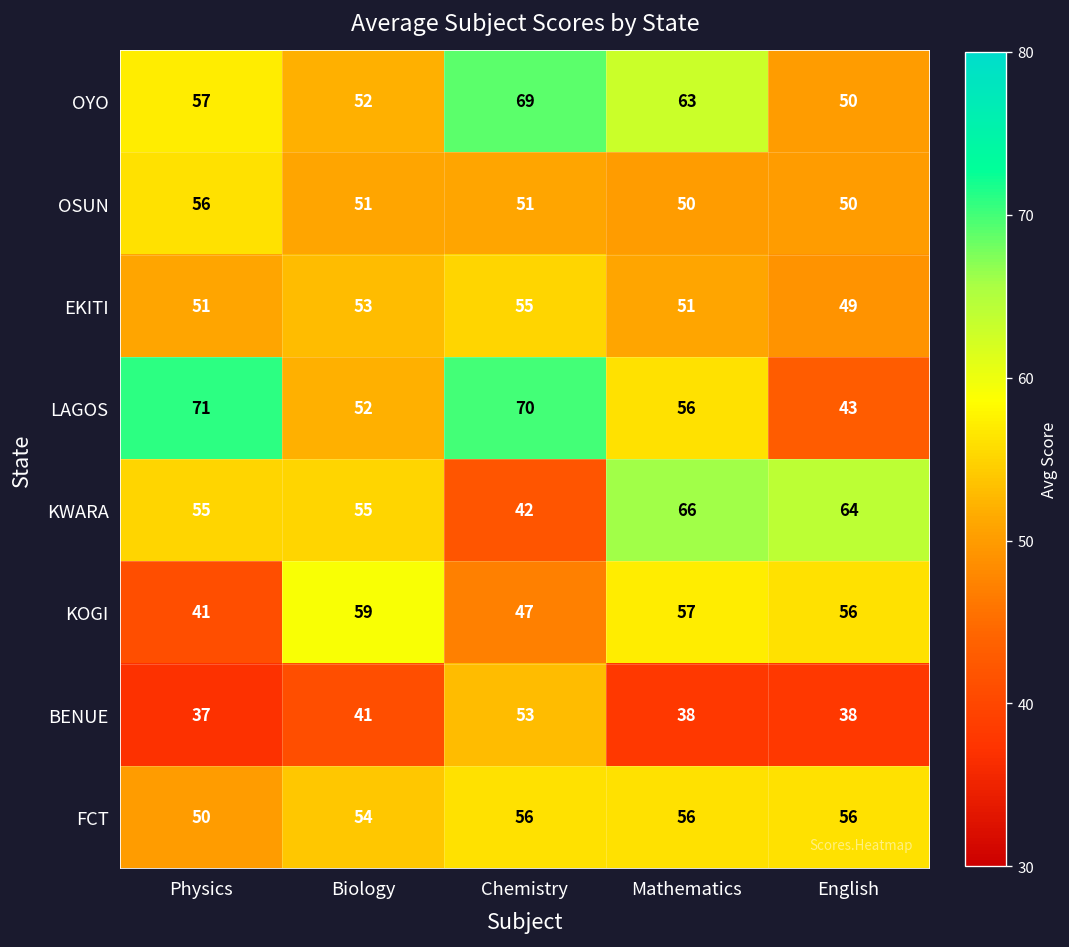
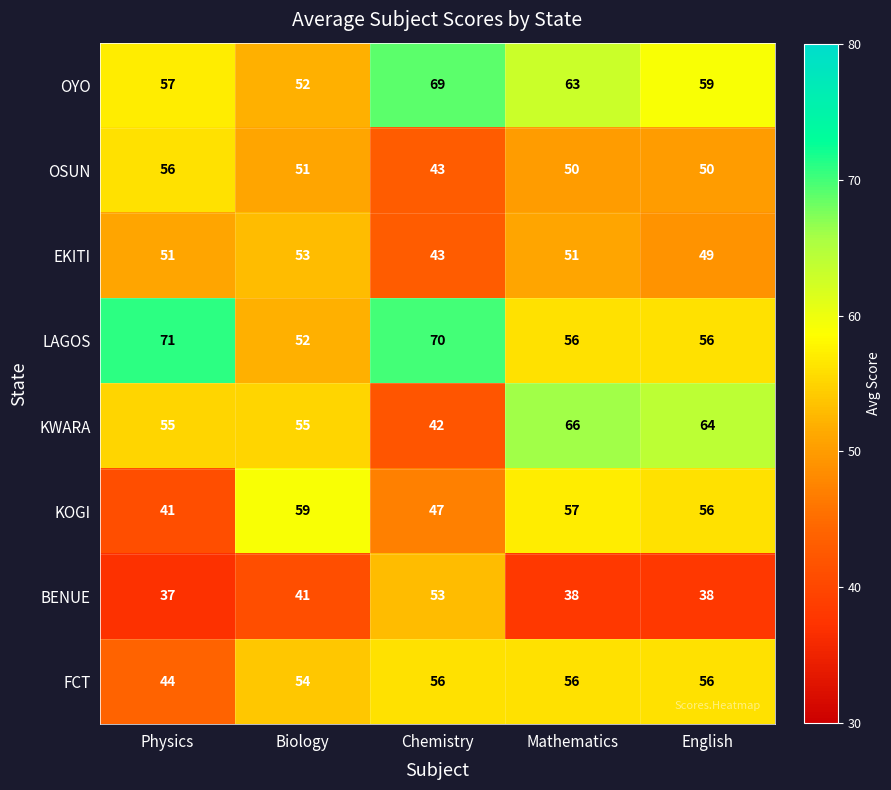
OYO, English: 50 -> 59
OSUN, Chemistry: 51 -> 43
EKITI, Chemistry: 55 -> 43
LAGOS, English: 43 -> 56
FCT, Physics: 50 -> 44
